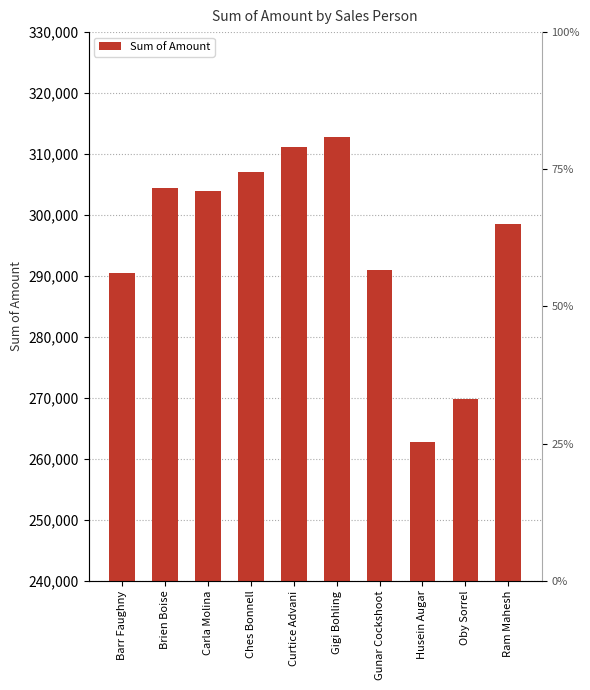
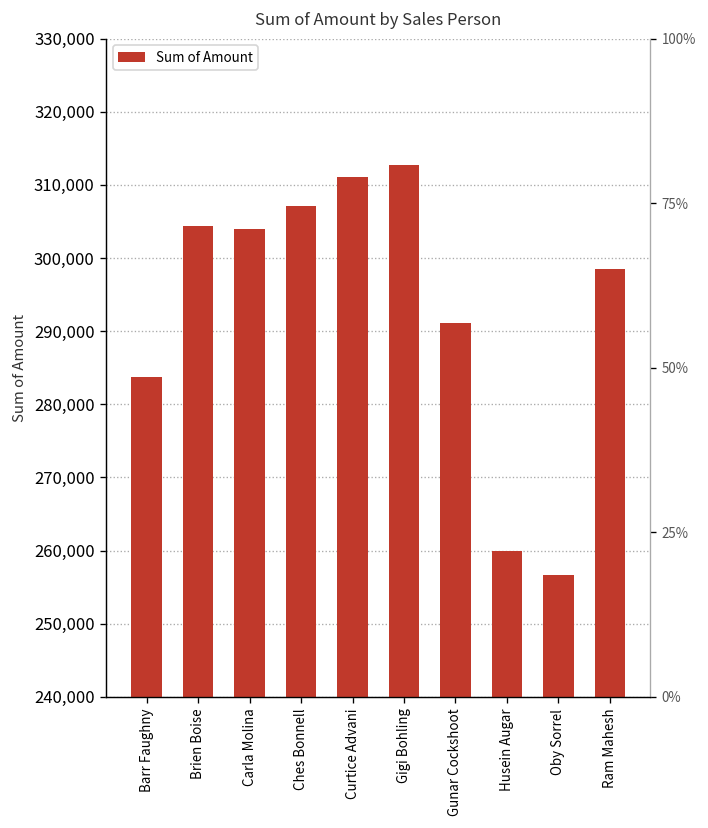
Barr Faughny: 290,000 -> 284,000
Husein Augar: 263,000 -> 260,000
Oby Sorrel: 270,000 -> 257,000
